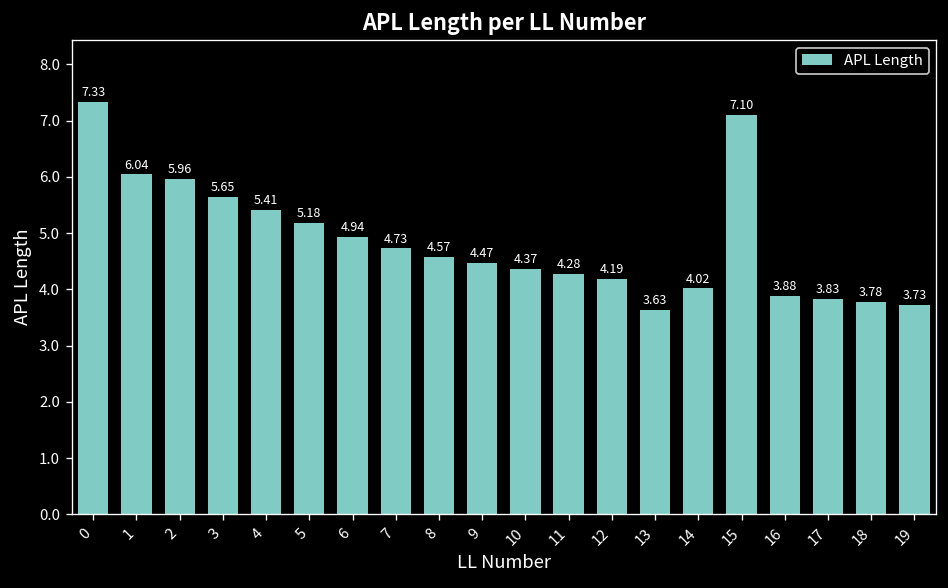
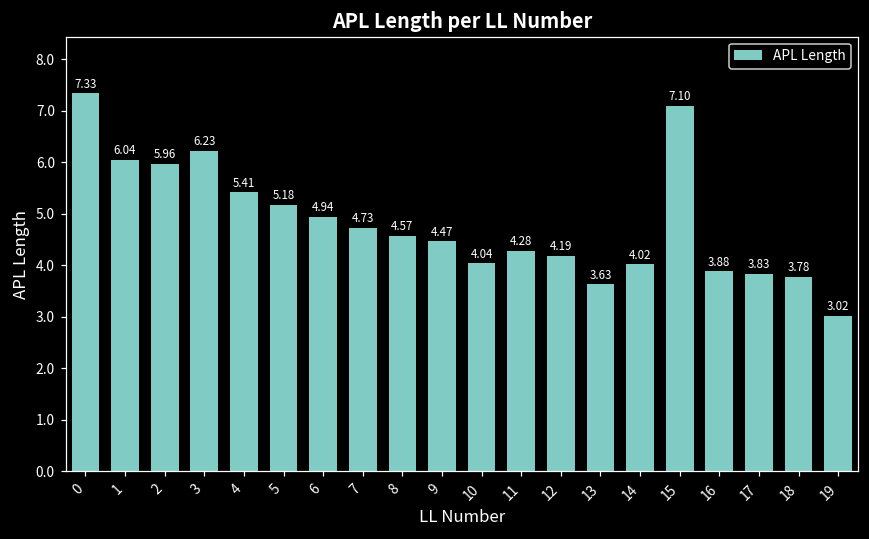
3: 5.65 -> 6.23
10: 4.37 -> 4.04
19: 3.73 -> 3.02
